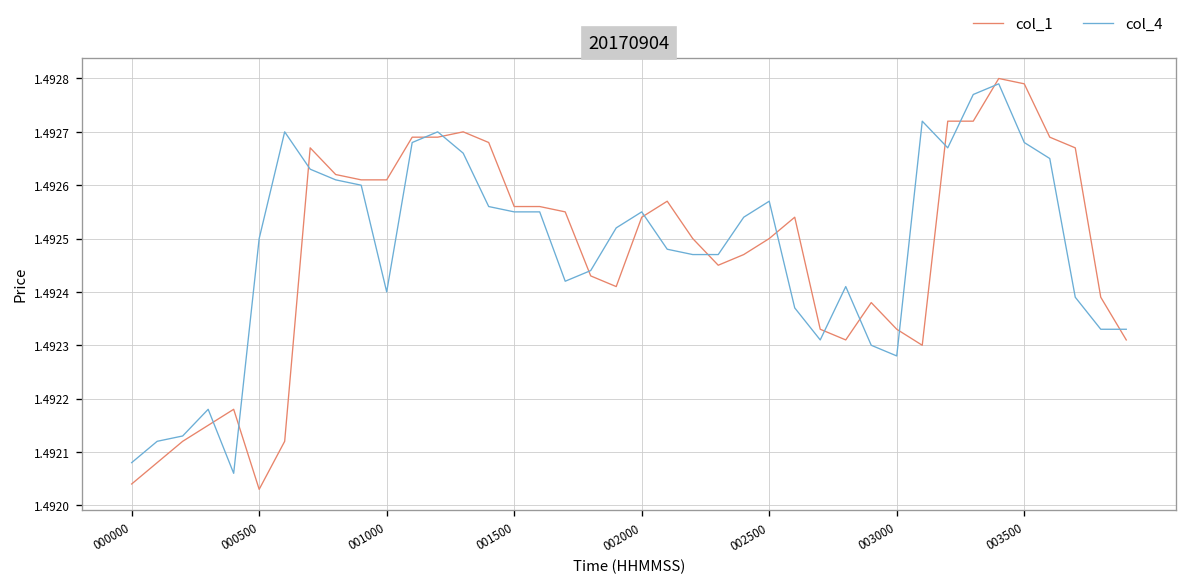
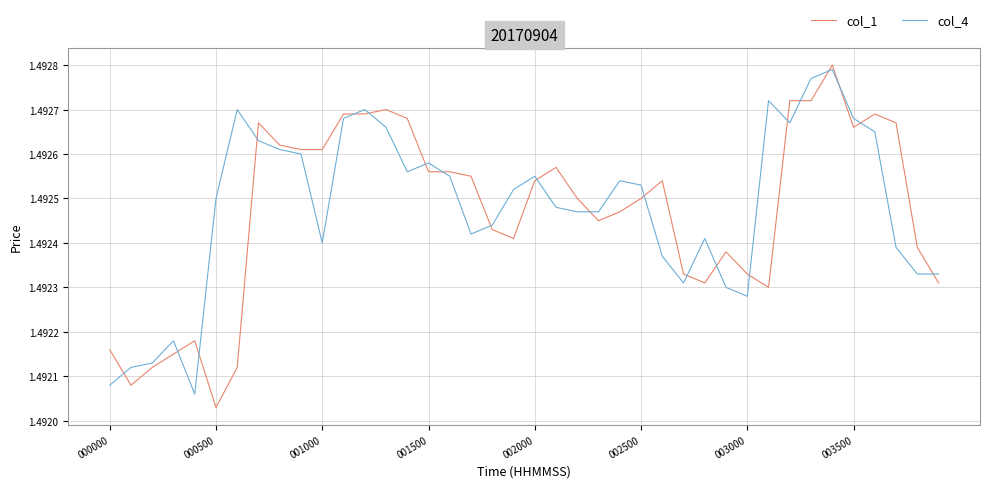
col_1, 000000: 1.49204 -> 1.49216
col_4, 001500: 1.49255 -> 1.49258
col_4, 002500: 1.49257 -> 1.49253
col_1, 003500: 1.49279 -> 1.49266
